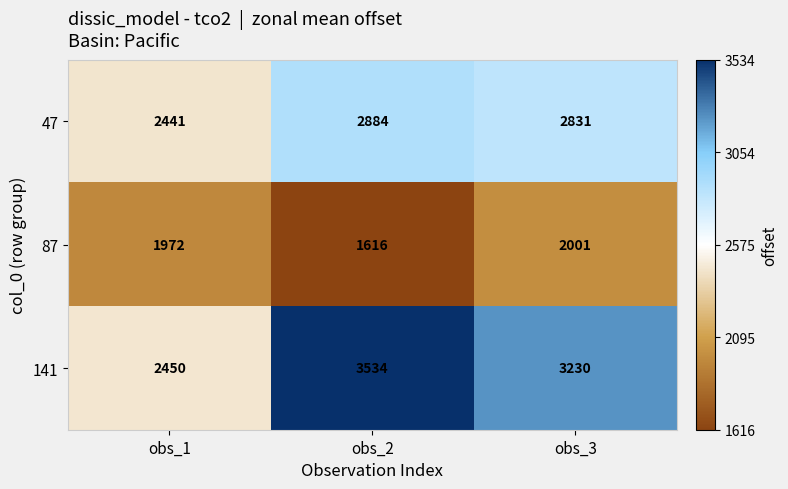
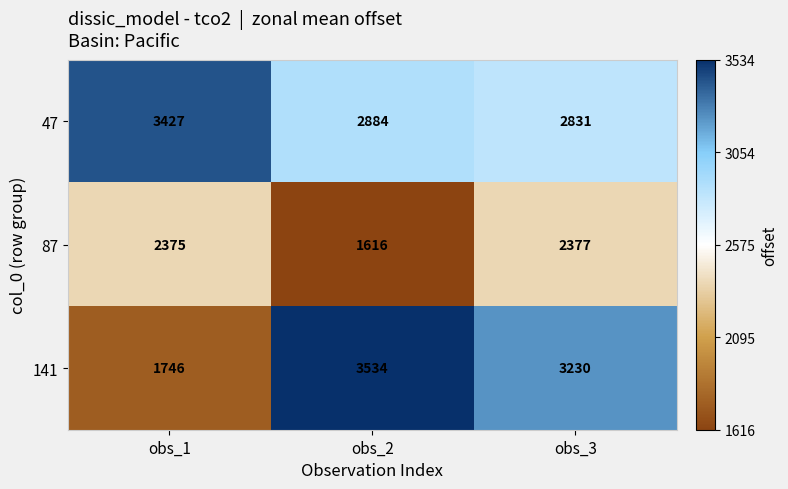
47, obs_1: 2441 -> 3427
87, obs_1: 1972 -> 2375
87, obs_3: 2001 -> 2377
141, obs_1: 2450 -> 1746
